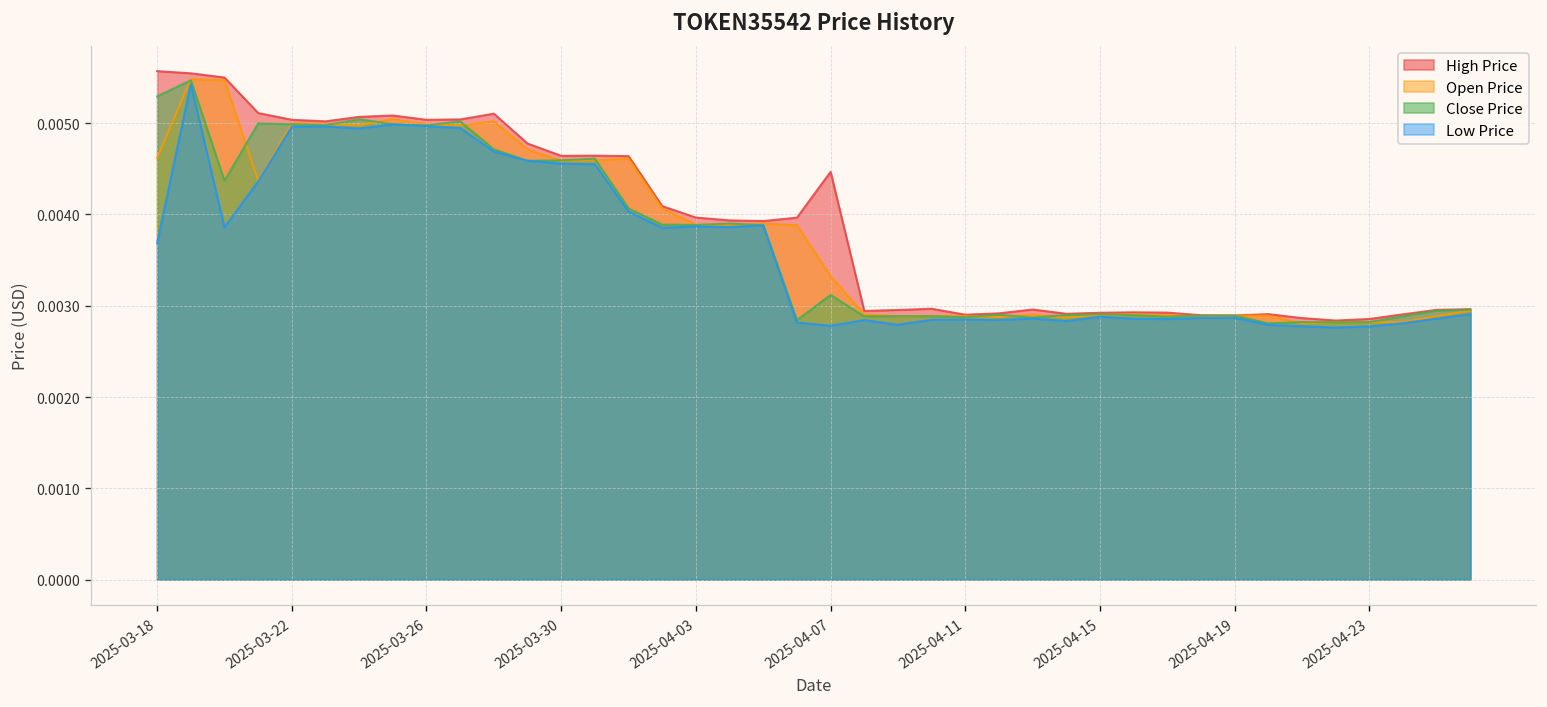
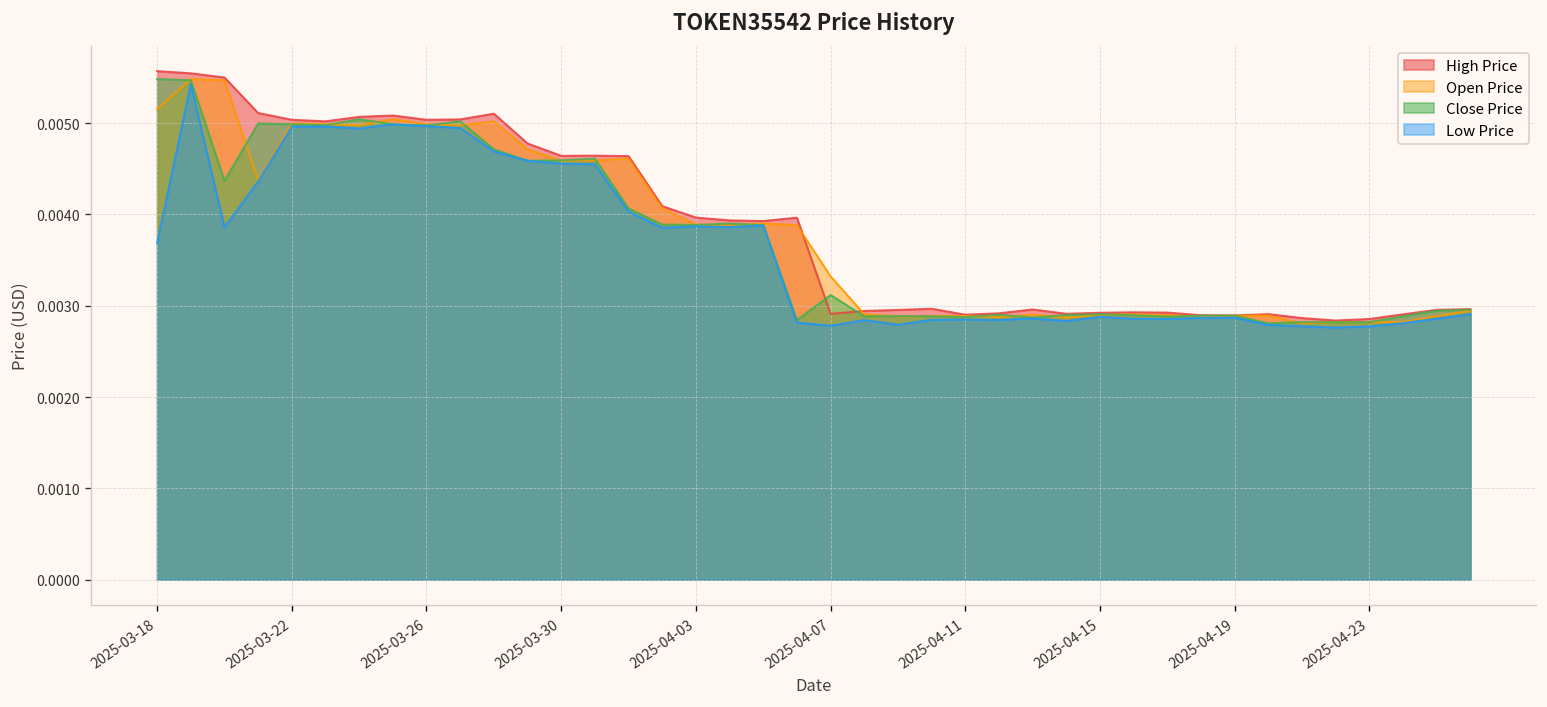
Open Price, 2025-03-18: 0.0046 -> 0.0052
Close Price, 2025-03-18: 0.0053 -> 0.0055
High Price, 2025-04-07: 0.0045 -> 0.0029
